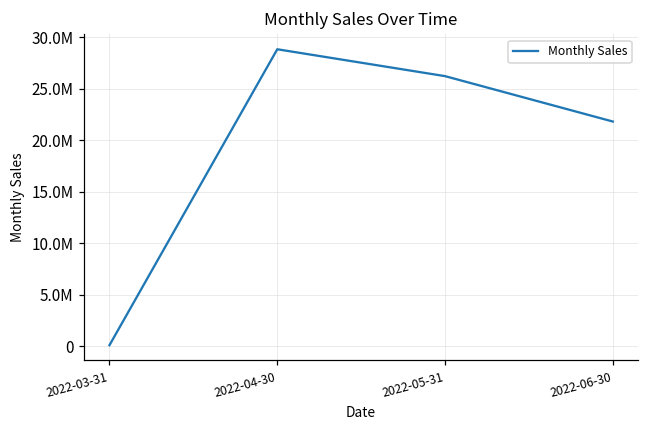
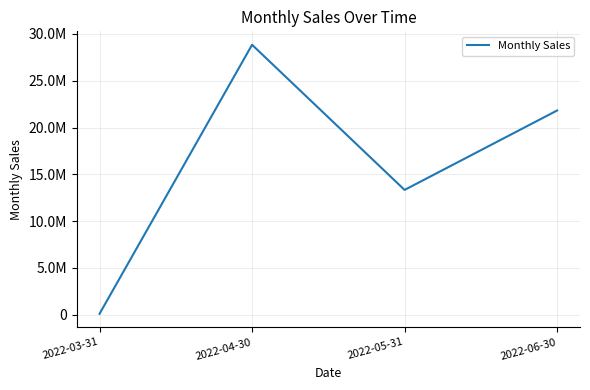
2022-05-31: 26000000 -> 13000000
